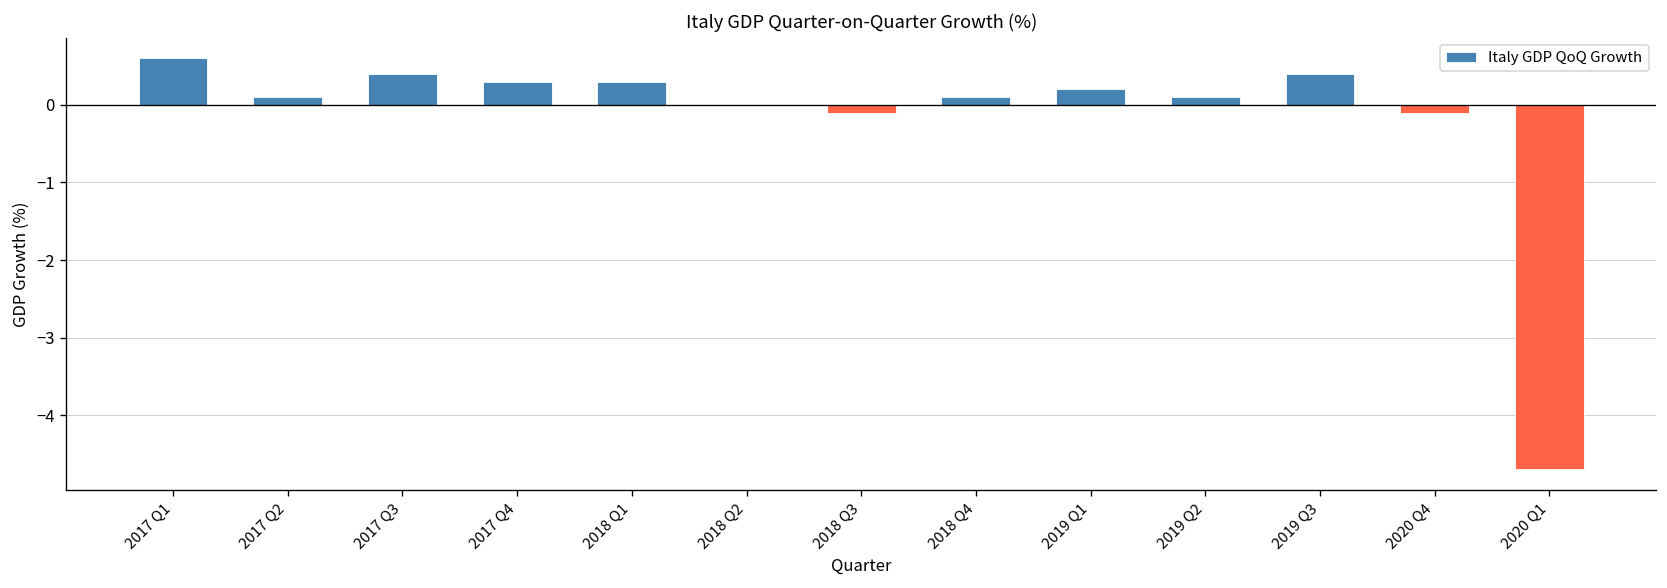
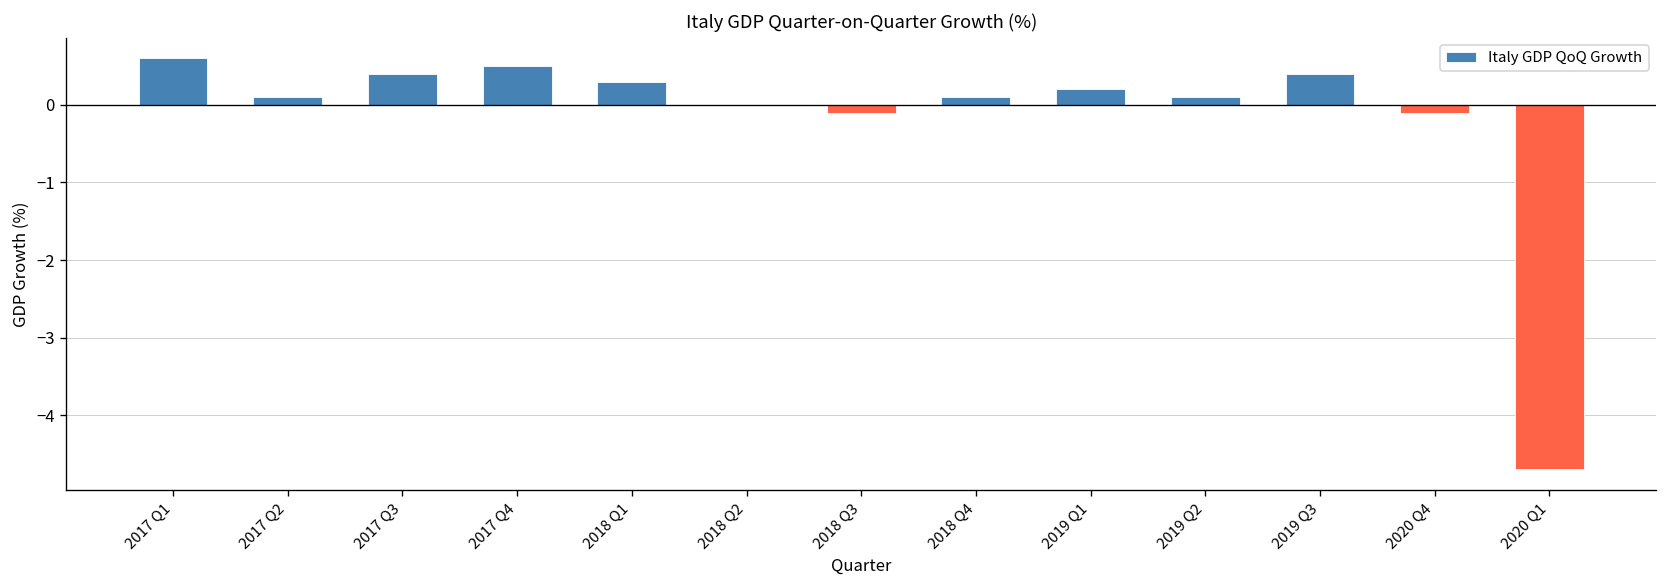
2017 Q4: 0.3 -> 0.5
